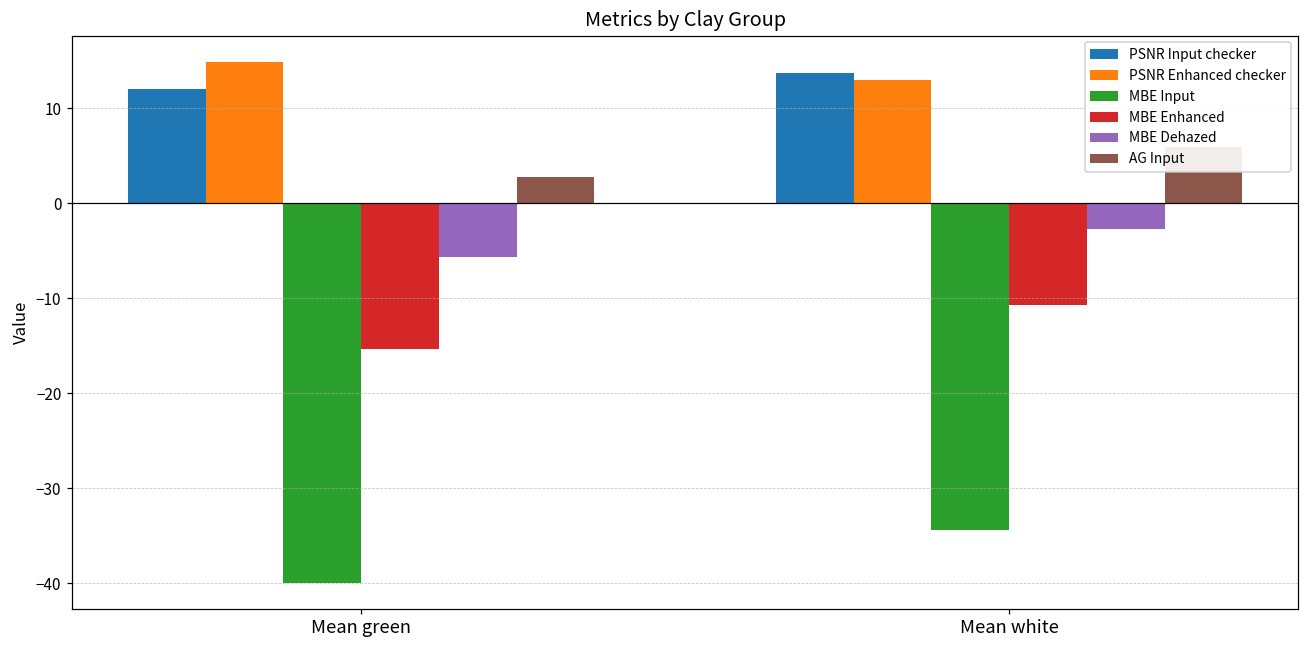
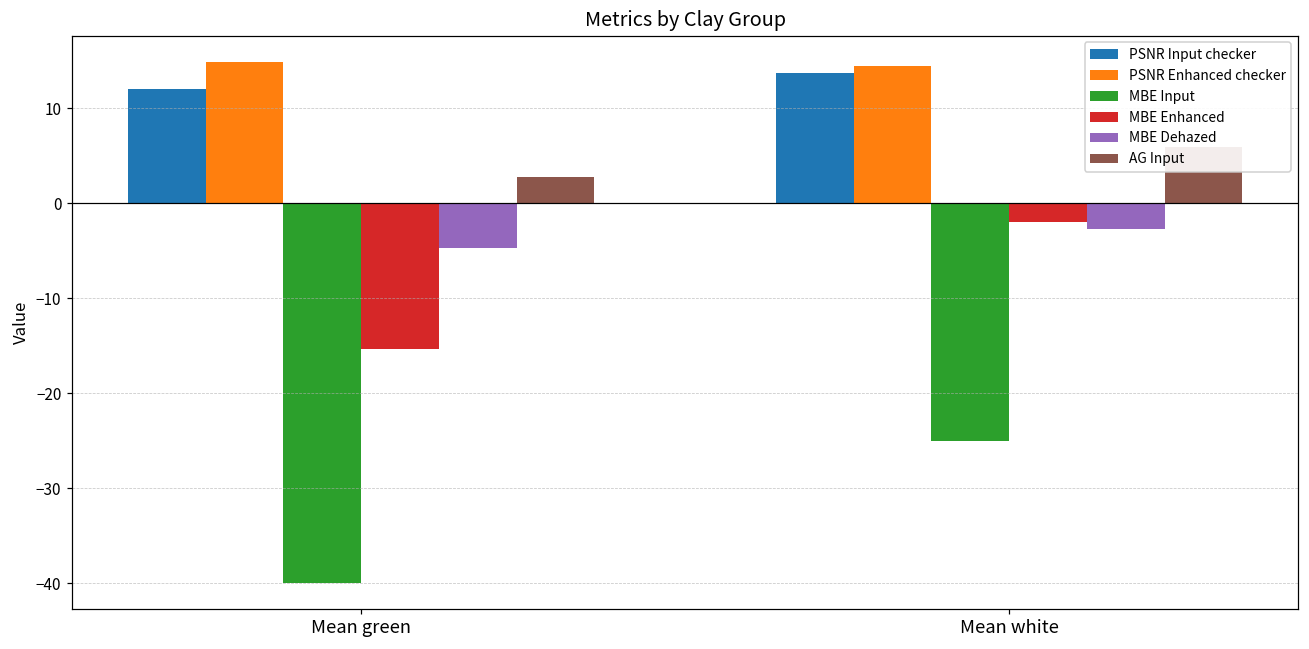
MBE Dehazed, Mean green: -6 -> -5
PSNR Enhanced checker, Mean white: 13 -> 14
MBE Input, Mean white: -34 -> -25
MBE Enhanced, Mean white: -11 -> -2
